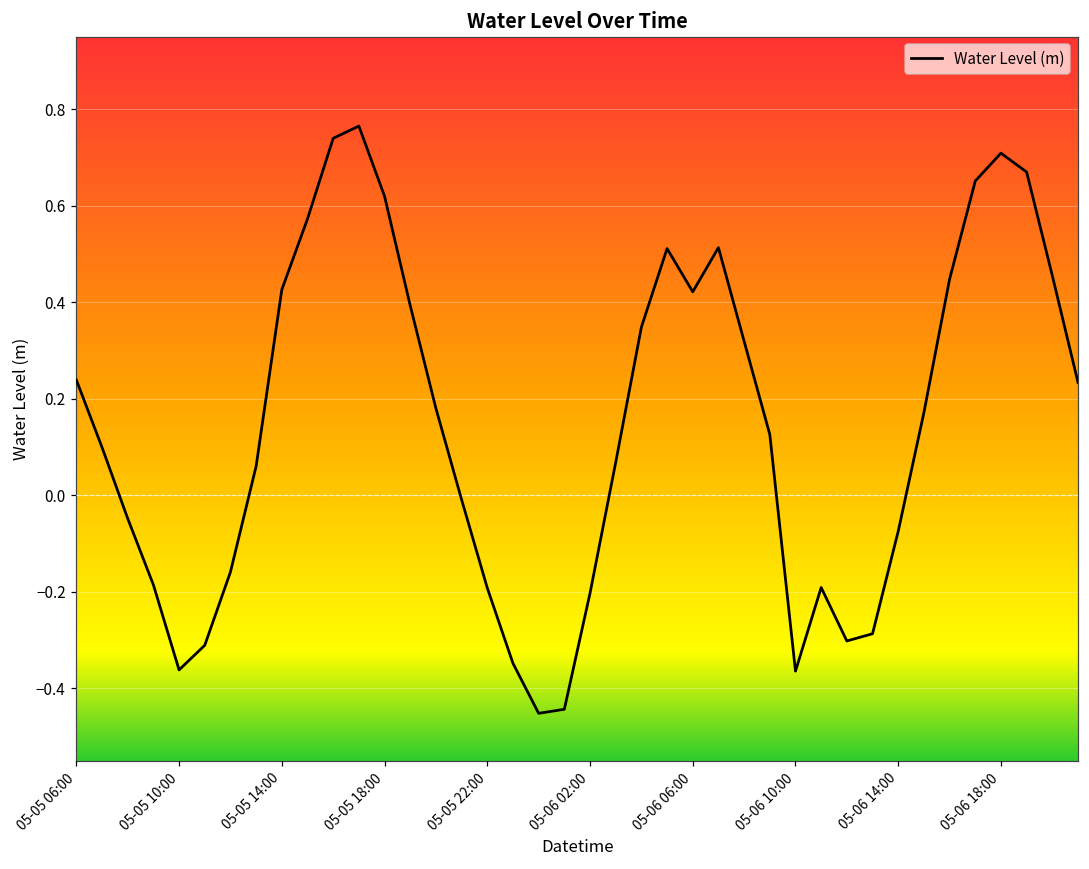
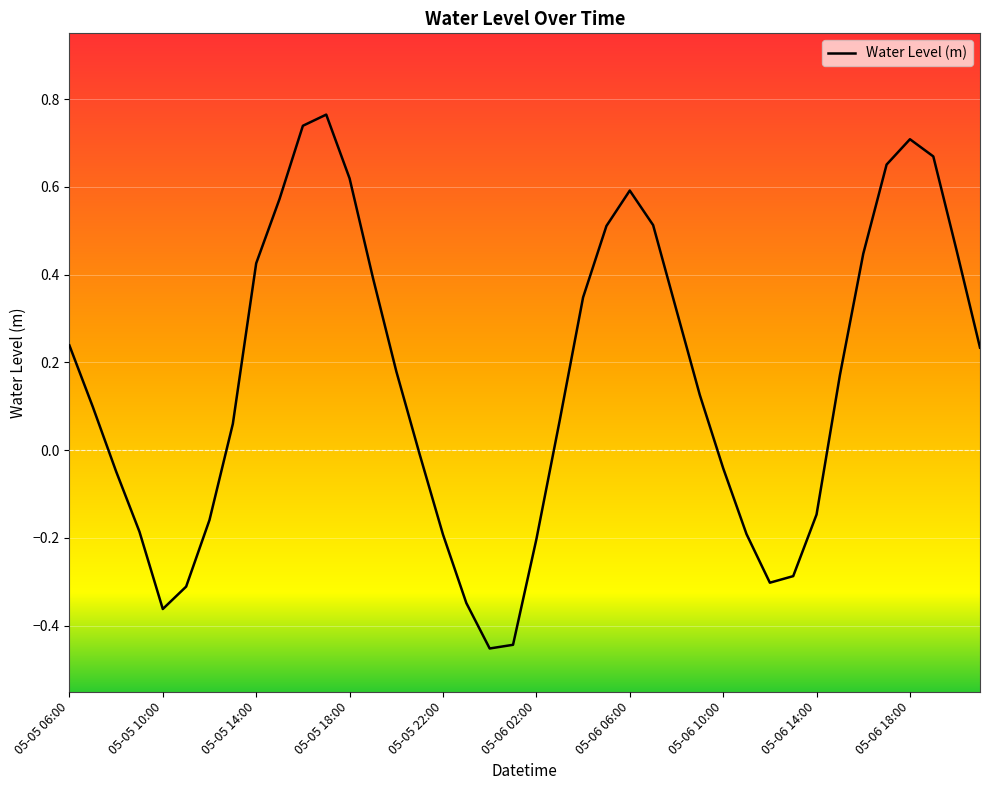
05-06 06:00: 0.42 -> 0.59
05-06 10:00: -0.36 -> -0.04
05-06 14:00: -0.07 -> -0.15
